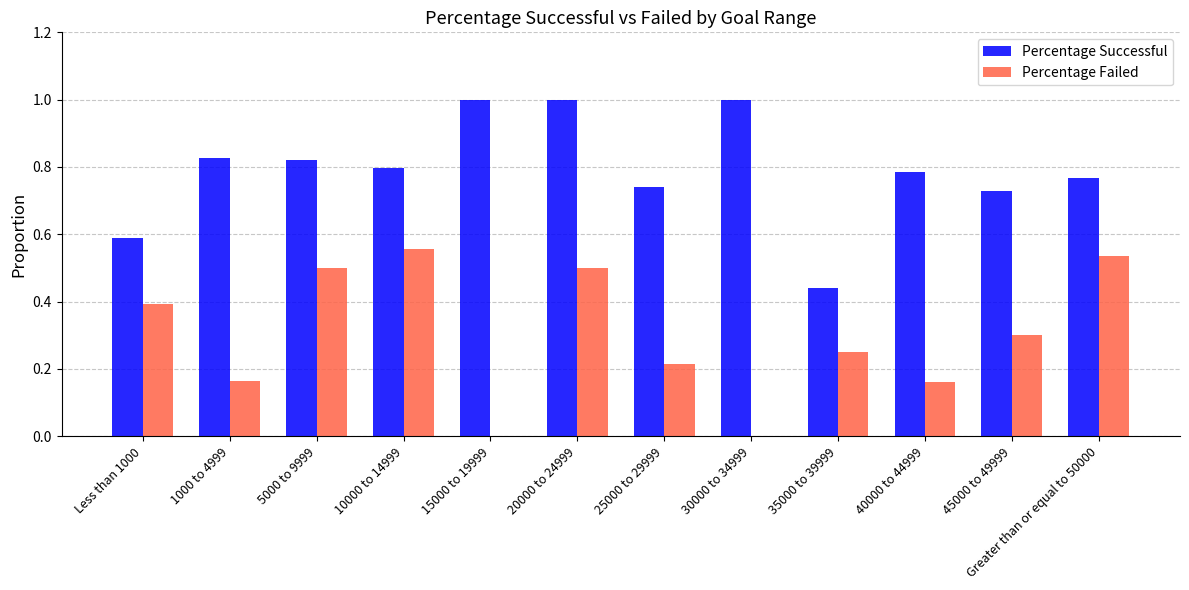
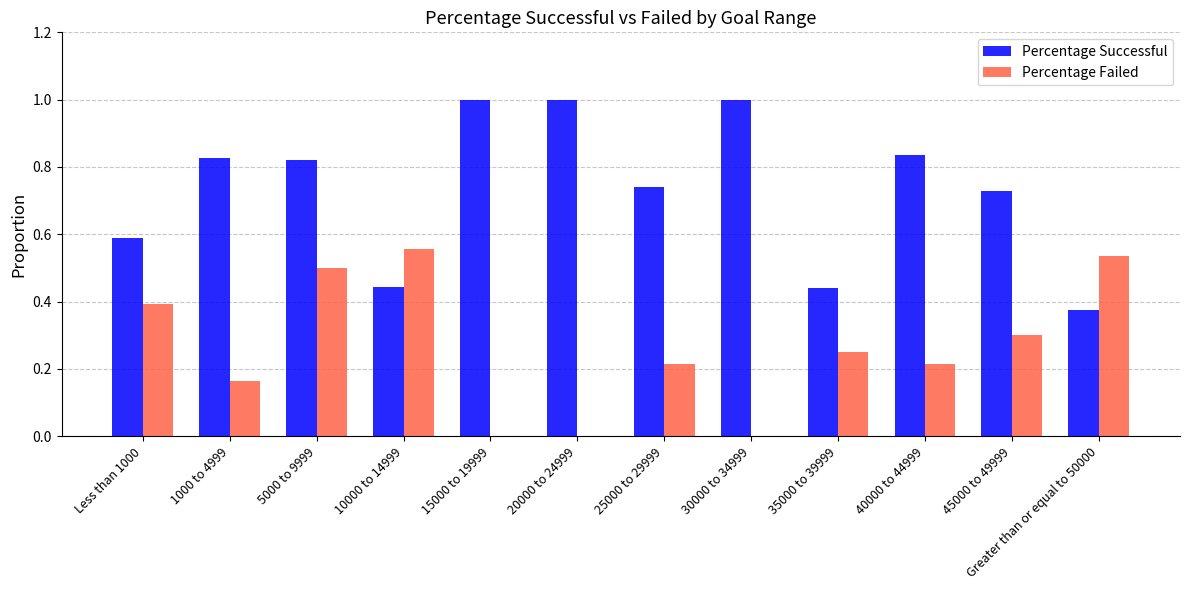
Percentage Successful, 10000 to 14999: 0.80 -> 0.44
Percentage Failed, 20000 to 24999: 0.5 -> 0.0
Percentage Successful, 40000 to 44999: 0.79 -> 0.83
Percentage Failed, 40000 to 44999: 0.16 -> 0.21
Percentage Successful, Greater than or equal to 50000: 0.77 -> 0.37
